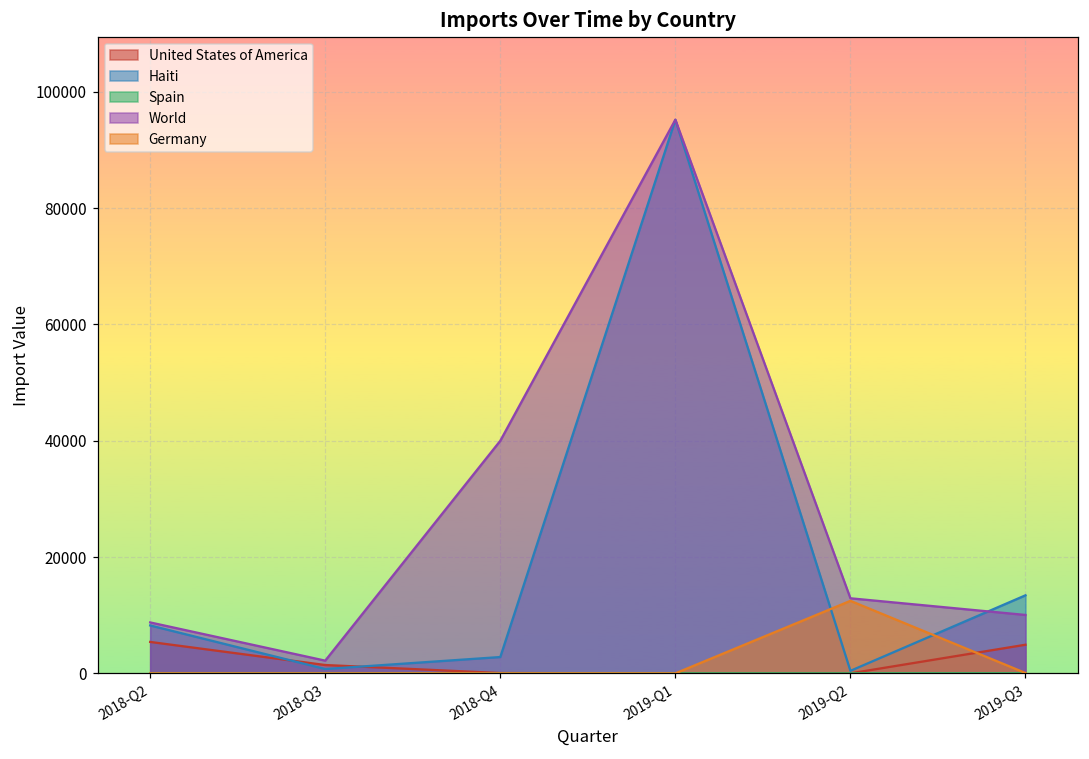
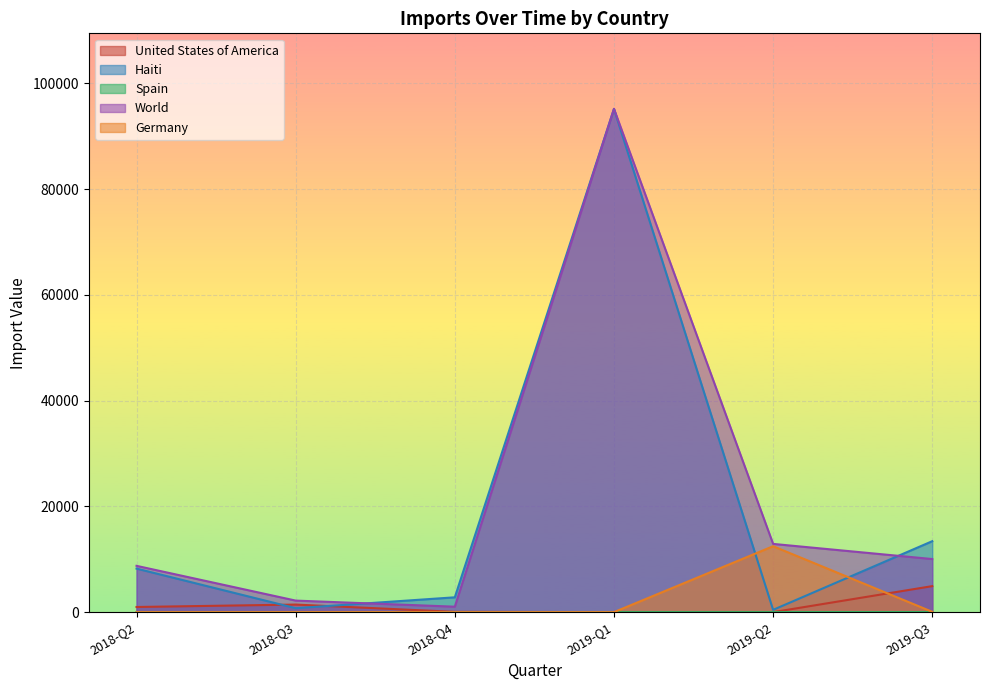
United States of America, 2018-Q2: 5000 -> 1000
World, 2018-Q4: 40000 -> 1000
